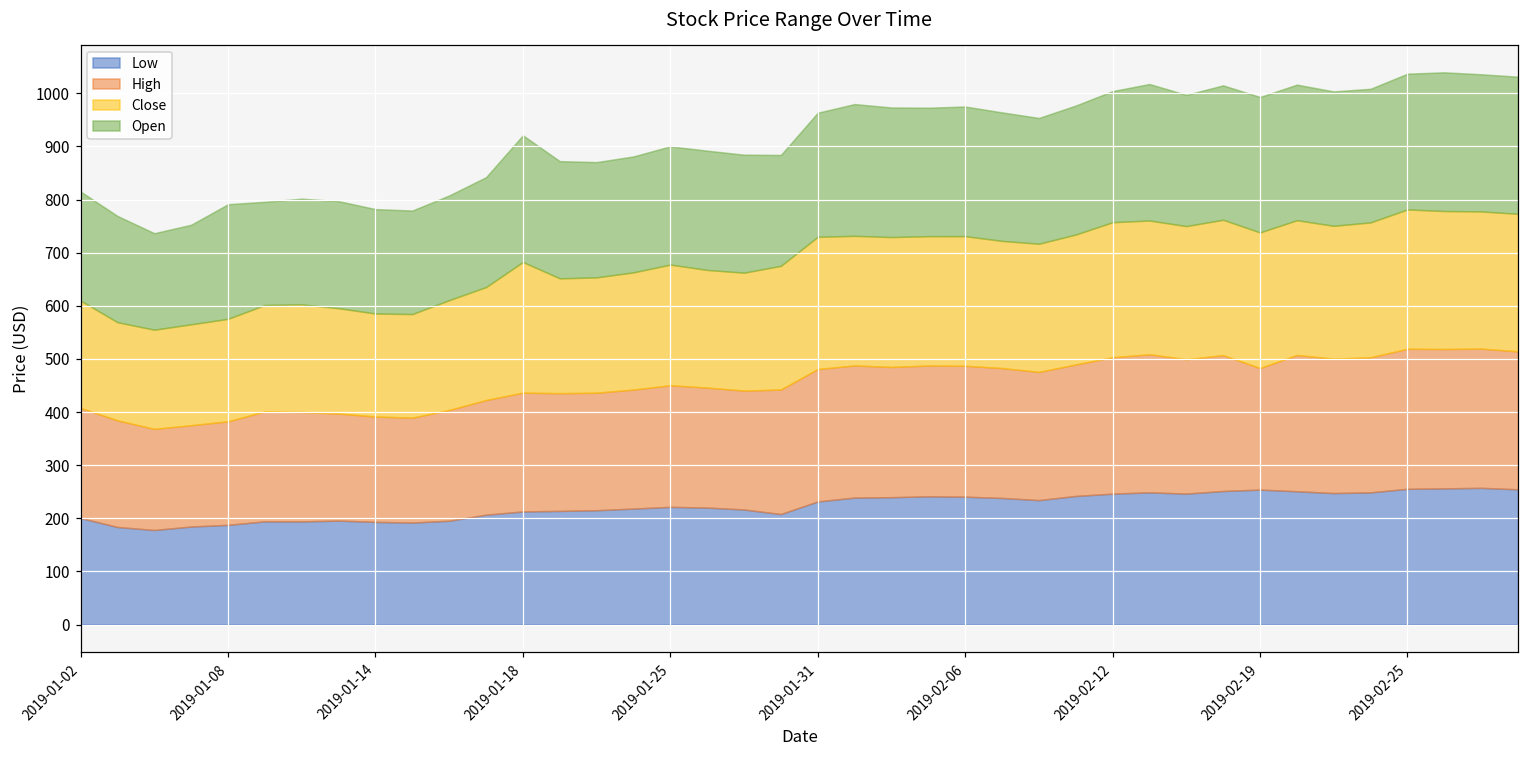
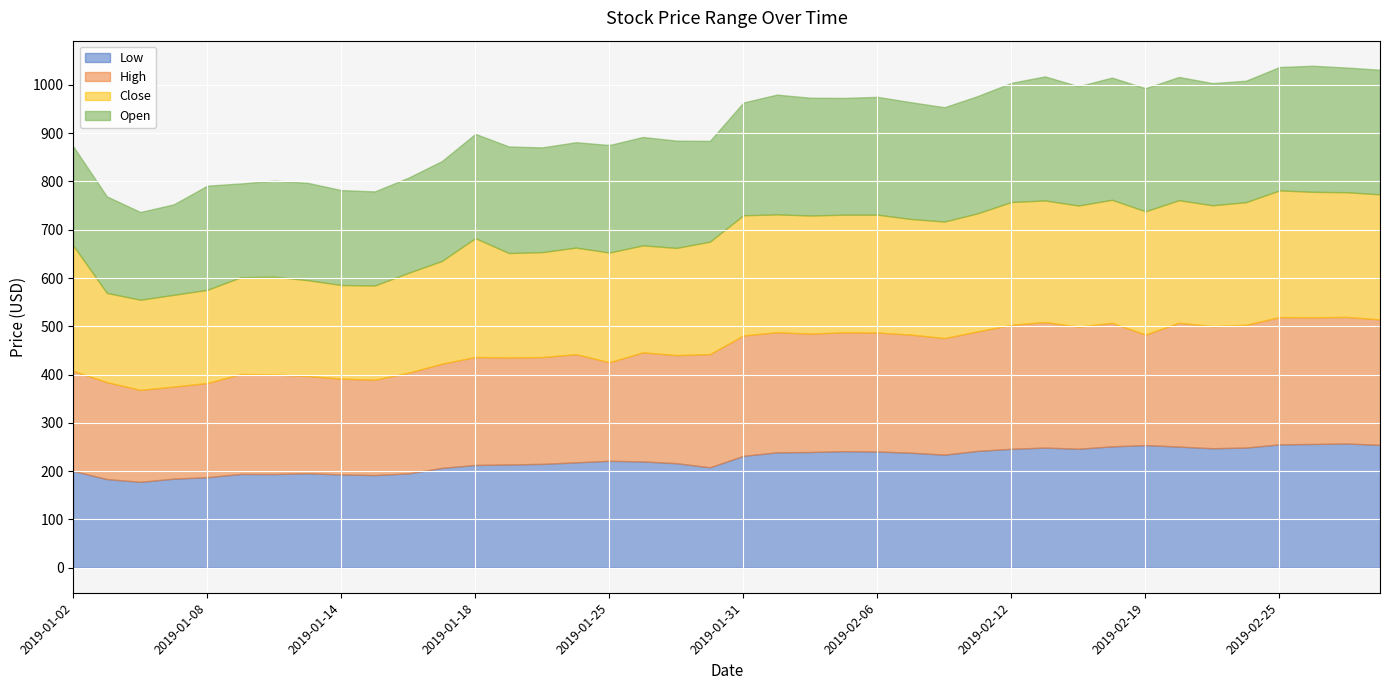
Close, 2019-01-02: 200 -> 260
Open, 2019-01-18: 240 -> 220
High, 2019-01-25: 230 -> 200
